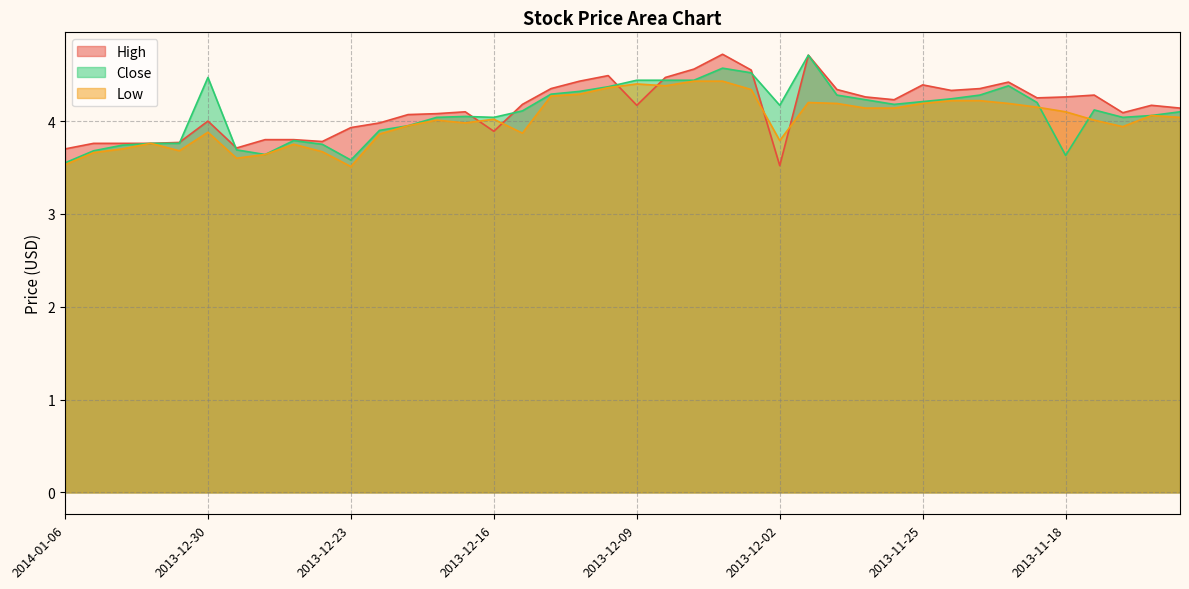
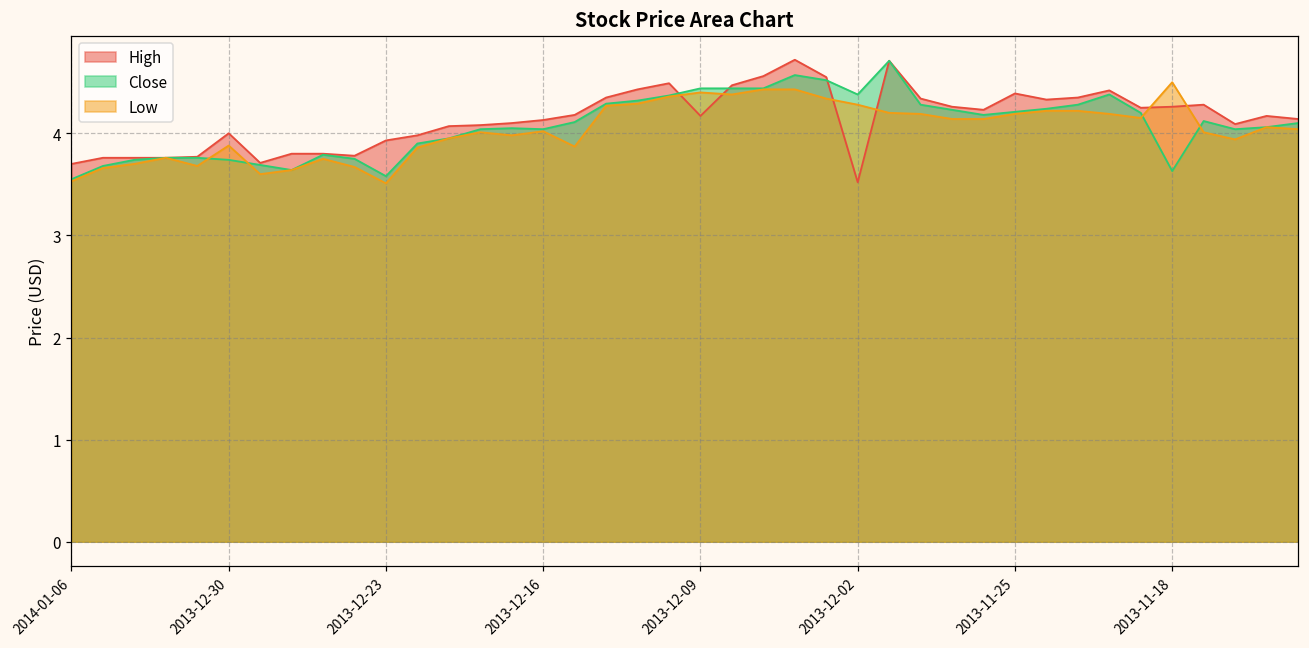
Close, 2013-12-30: 4.5 -> 3.7
High, 2013-12-16: 3.9 -> 4.1
Close, 2013-12-02: 4.2 -> 4.4
Low, 2013-12-02: 3.8 -> 4.3
Low, 2013-11-18: 4.1 -> 4.5
